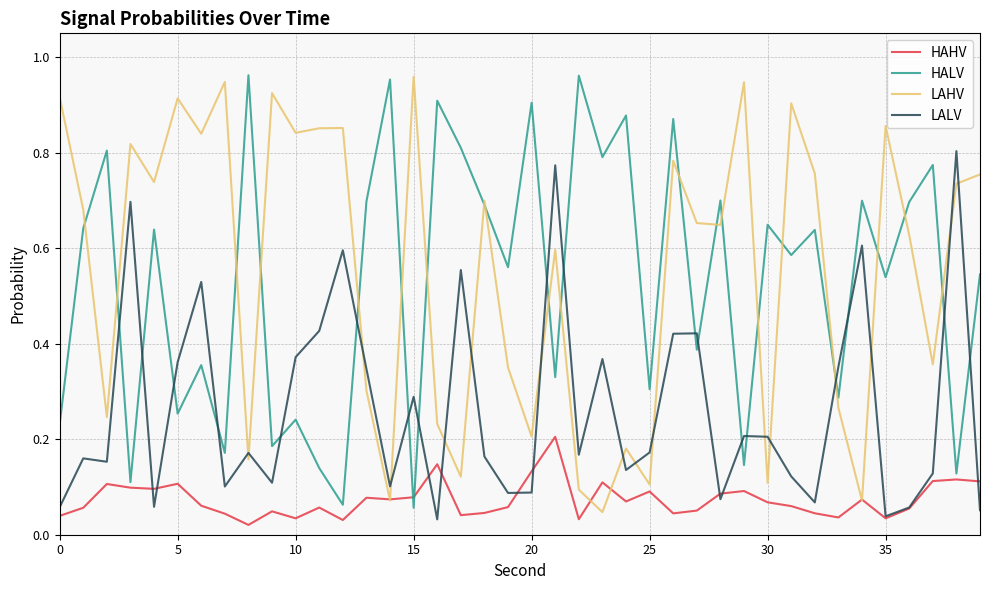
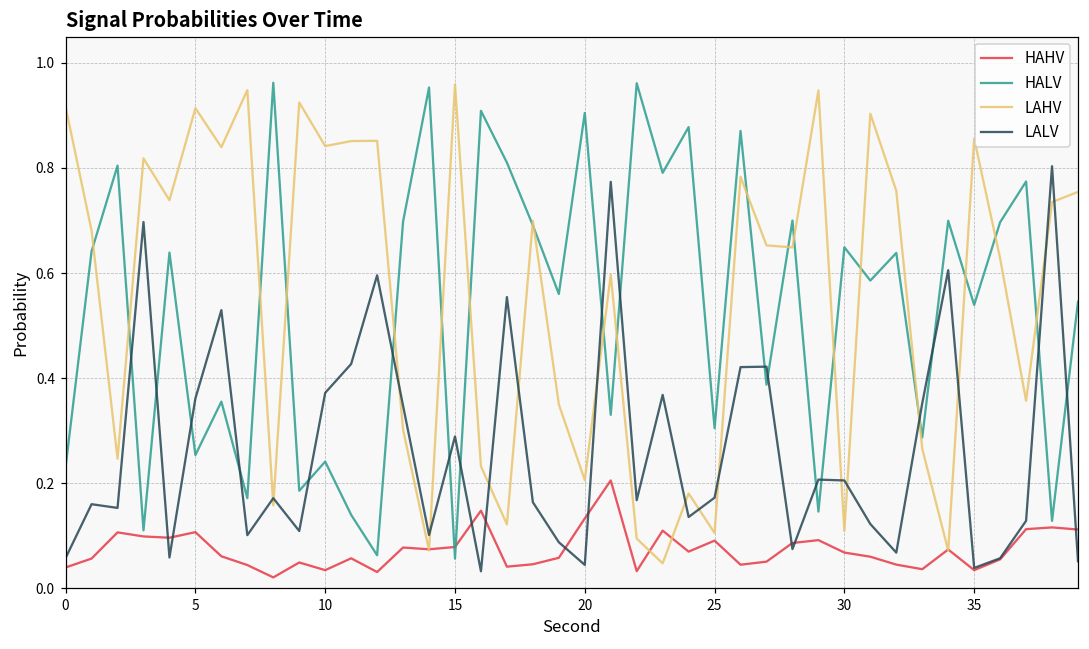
LALV, 20: 0.09 -> 0.04
